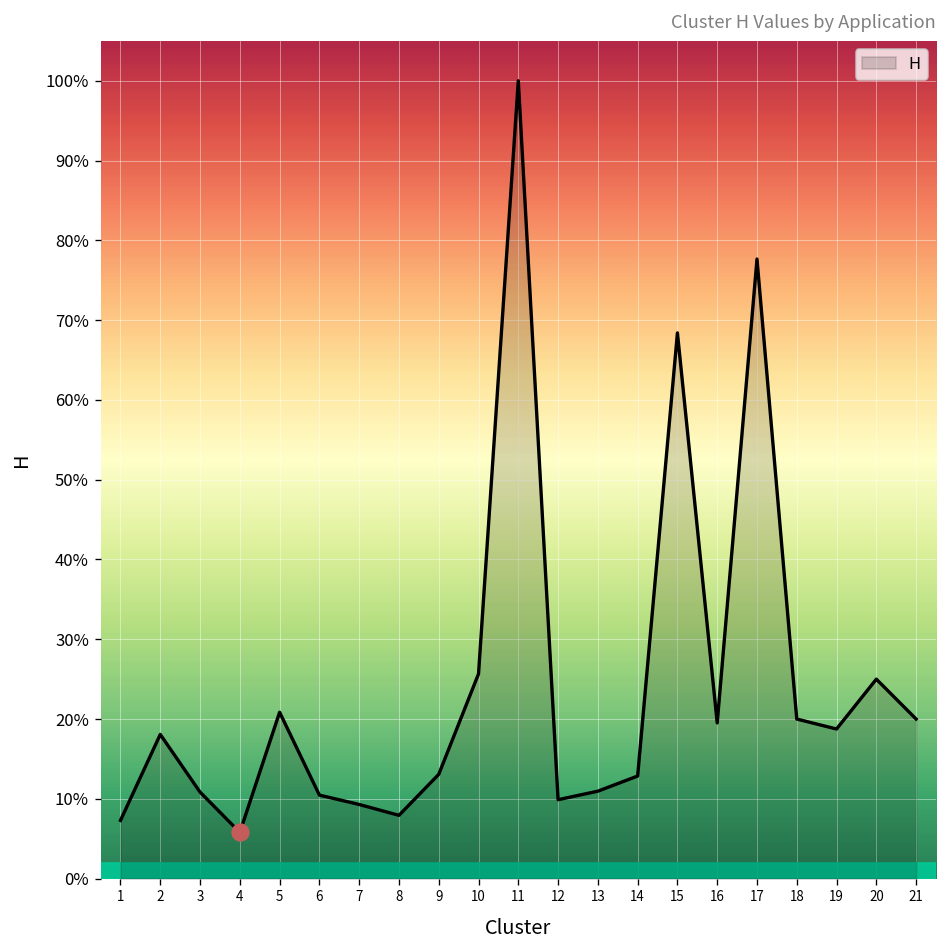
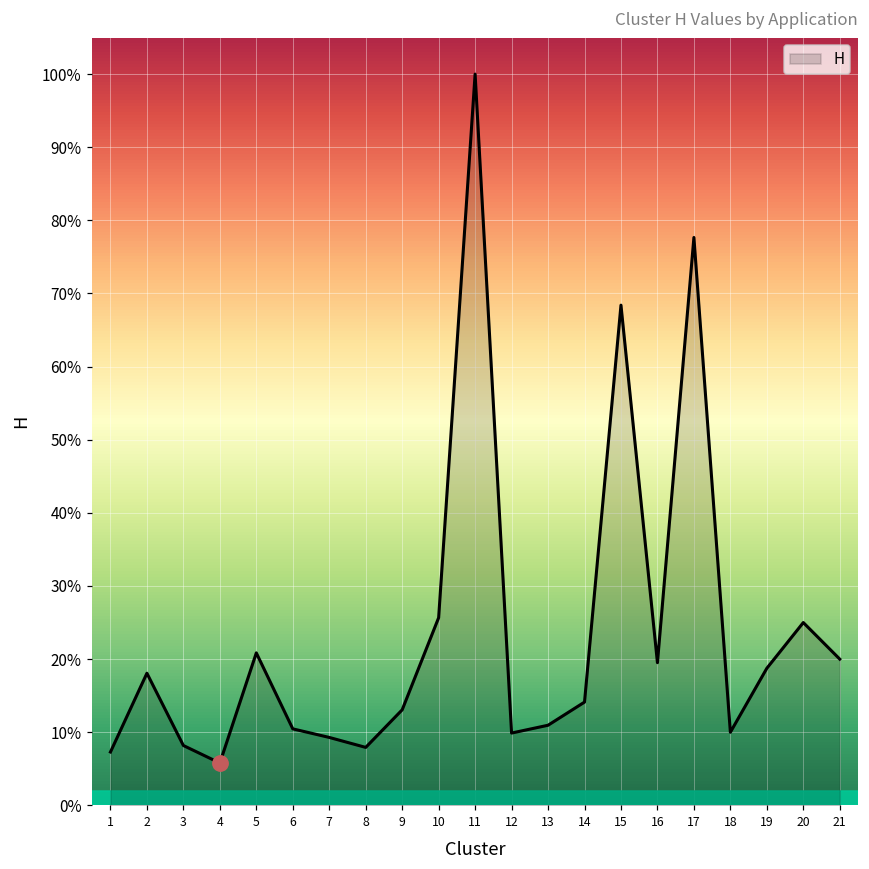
H, 3: 11% -> 8%
H, 14: 13% -> 14%
H, 18: 20% -> 10%
